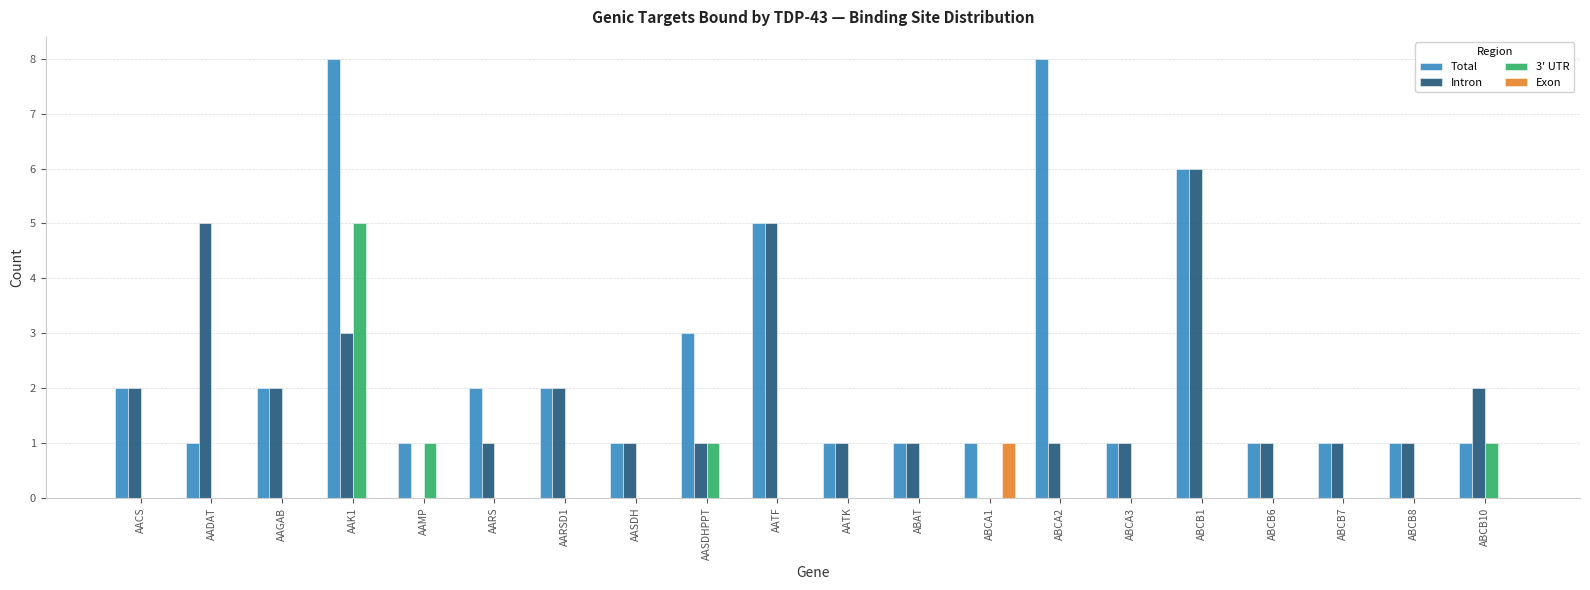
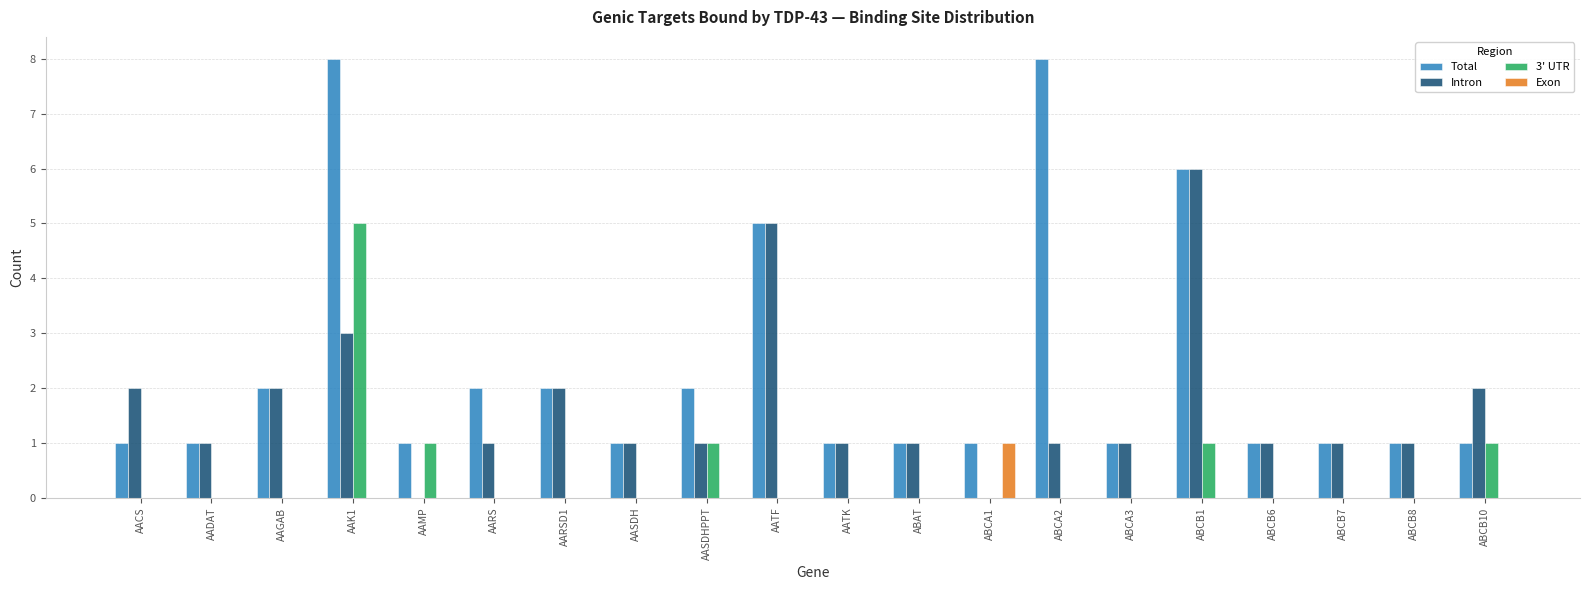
Total, AACS: 2 -> 1
Intron, AADAT: 5 -> 1
Total, AASDHPPT: 3 -> 2
3' UTR, ABCB1: 0 -> 1
